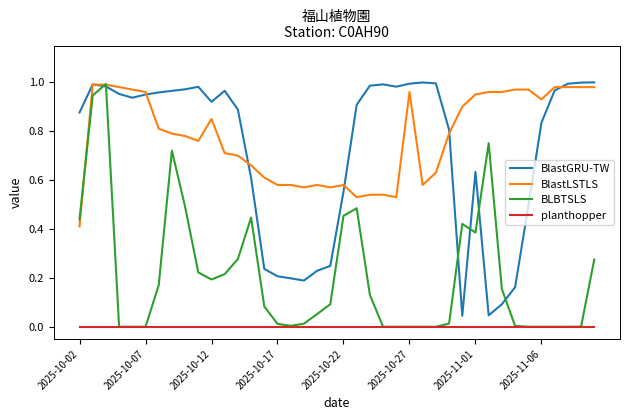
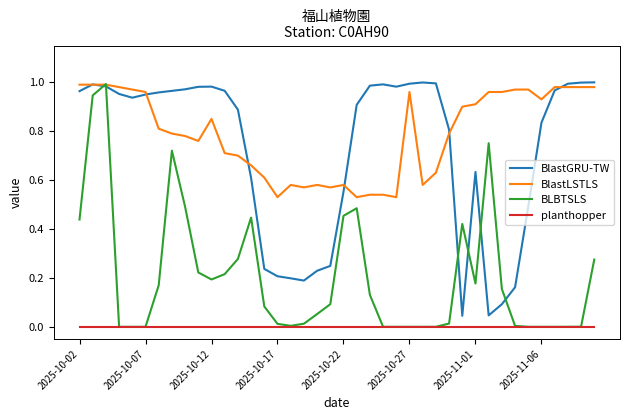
BlastGRU-TW, 2025-10-02: 0.88 -> 0.96
BlastLSTLS, 2025-10-02: 0.41 -> 0.99
BlastGRU-TW, 2025-10-12: 0.92 -> 0.98
BlastLSTLS, 2025-10-17: 0.58 -> 0.53
BlastLSTLS, 2025-11-01: 0.95 -> 0.91
BLBTSLS, 2025-11-01: 0.39 -> 0.18
